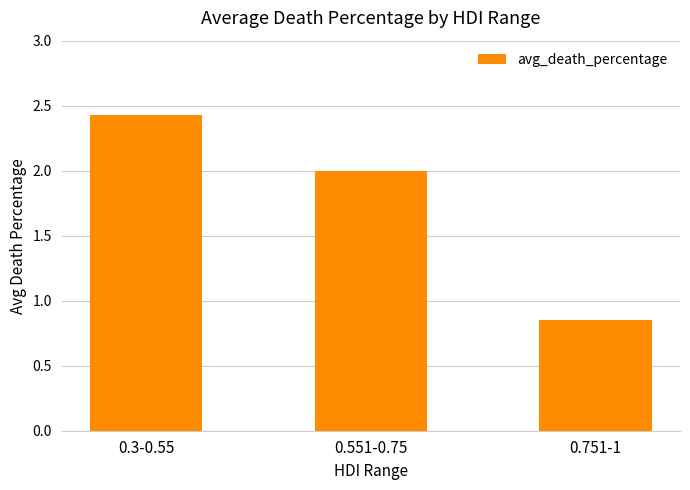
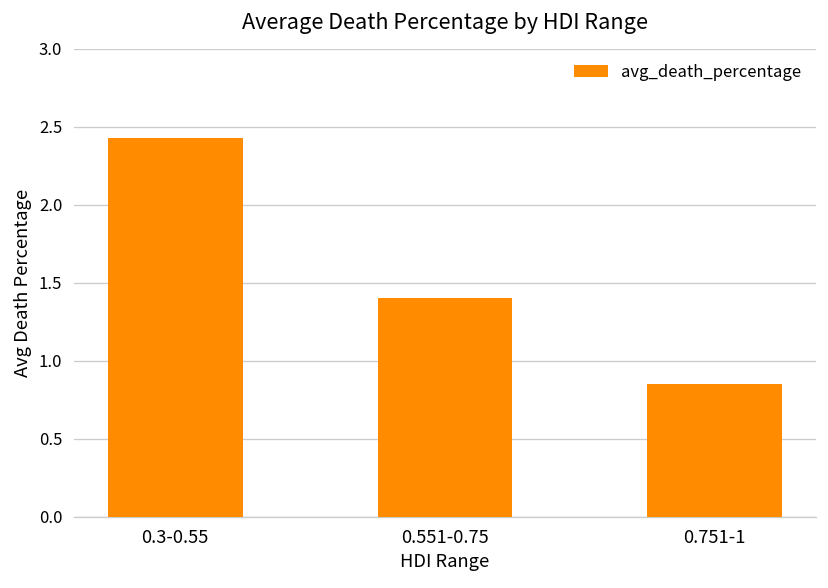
0.551-0.75: 2.0 -> 1.4
